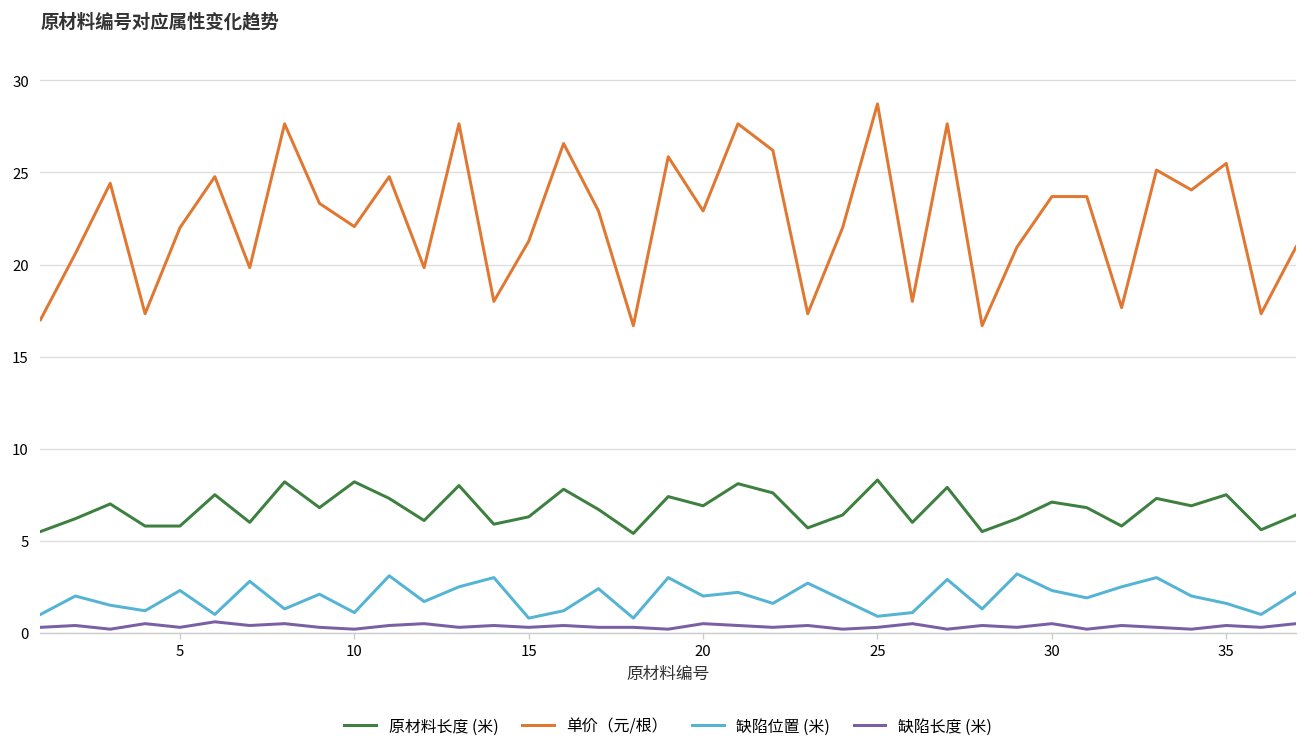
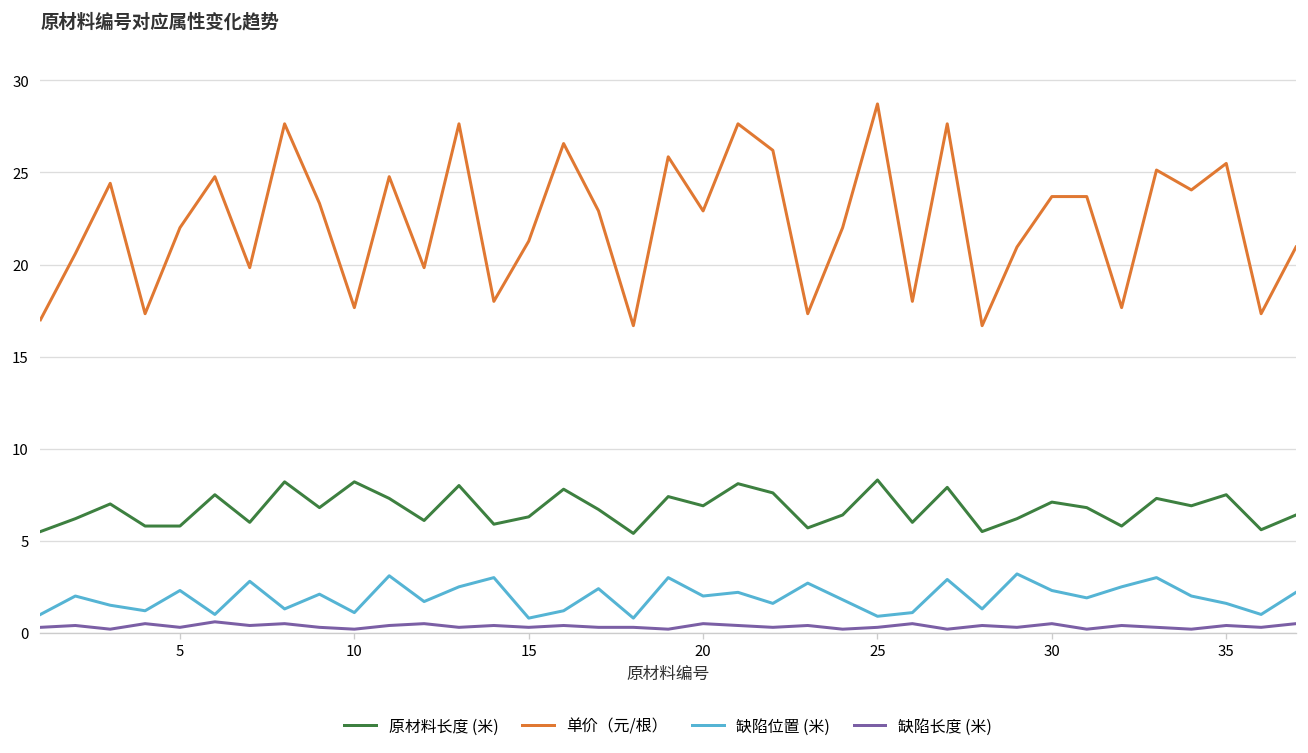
单价（元/根）, 10: 22.1 -> 17.7
